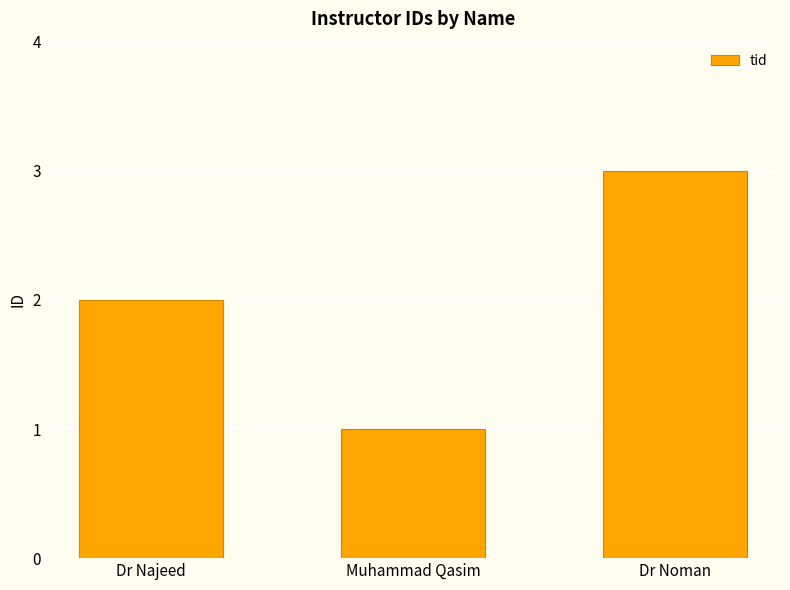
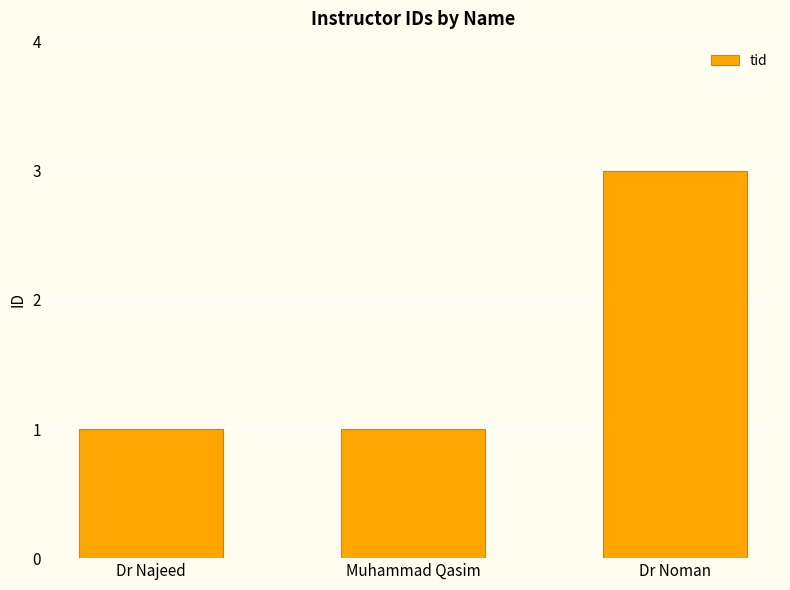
Dr Najeed: 2 -> 1
